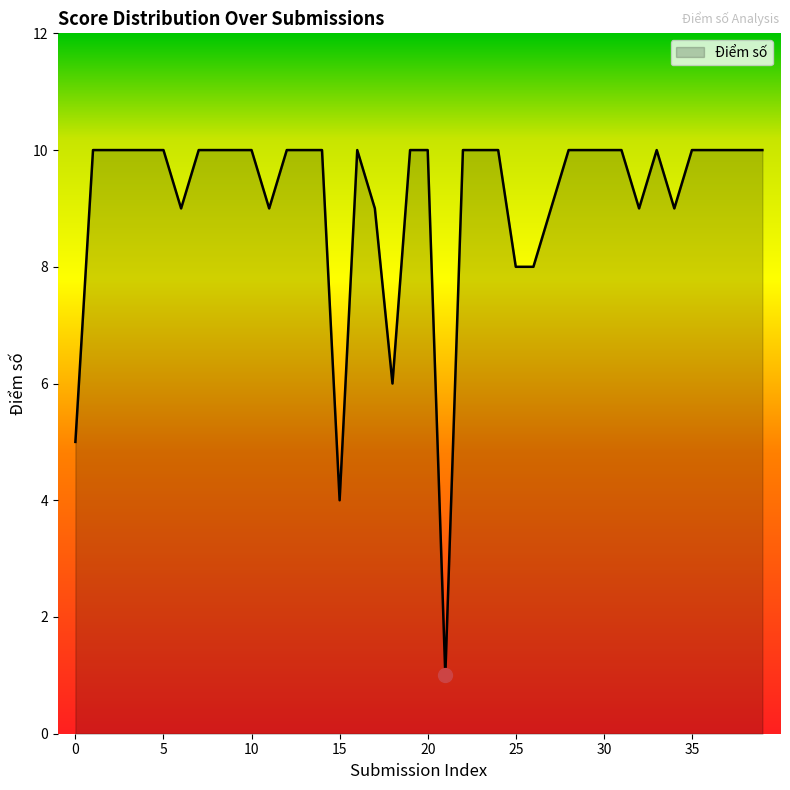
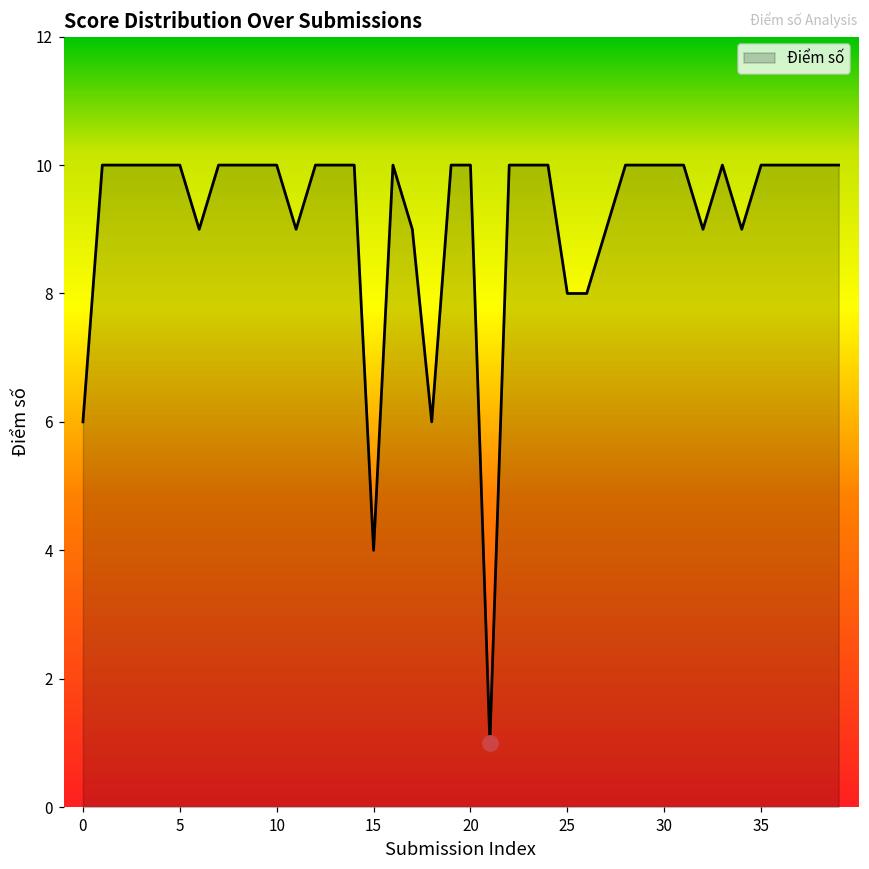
Điểm số, 0: 5 -> 6
